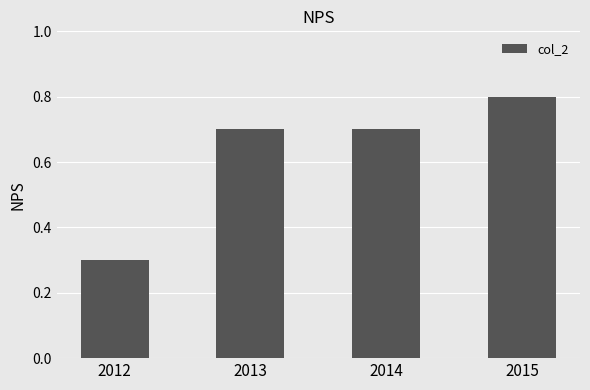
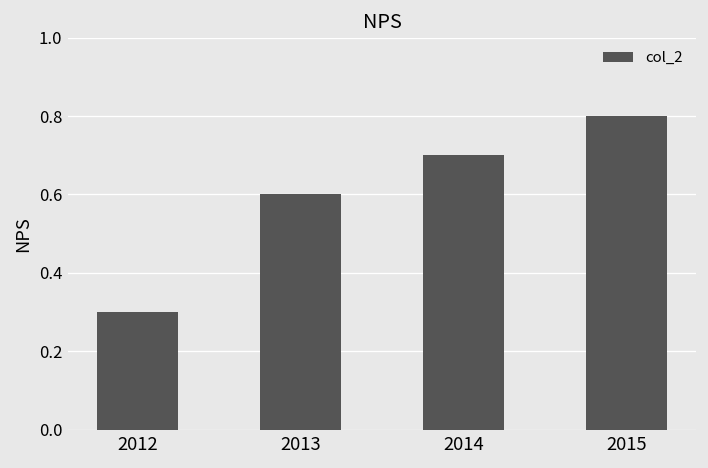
2013: 0.7 -> 0.6
